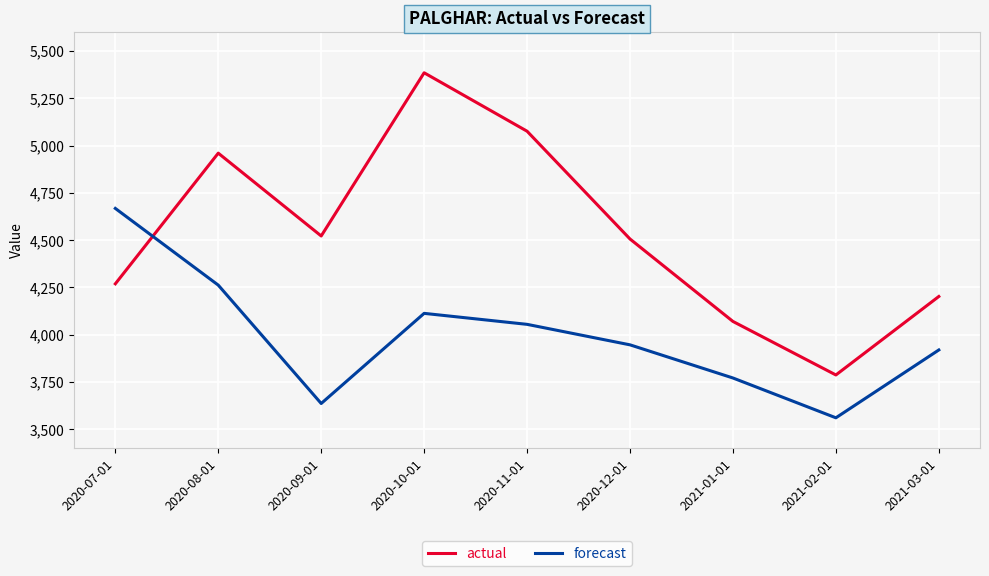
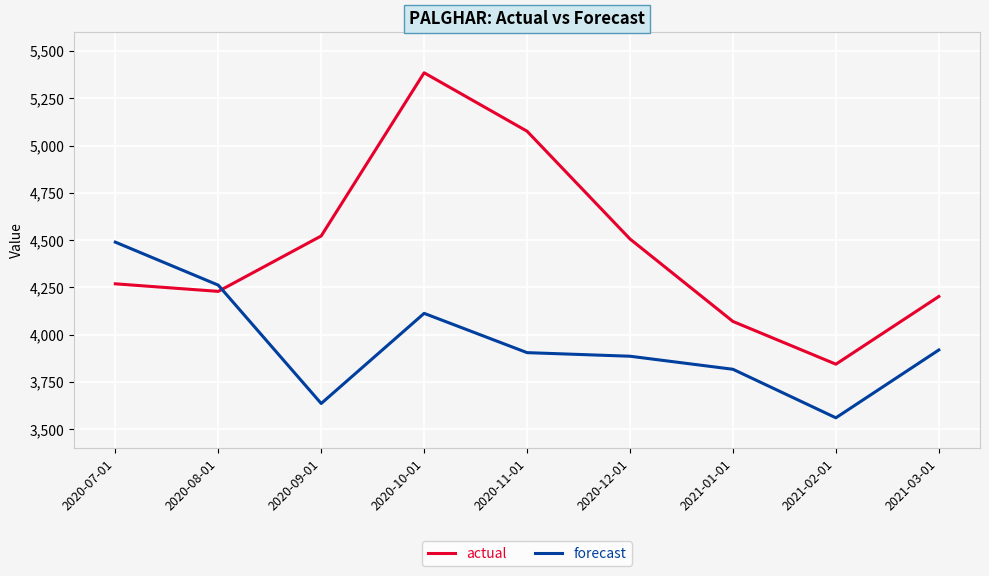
forecast, 2020-07-01: 4,670 -> 4,490
actual, 2020-08-01: 4,960 -> 4,230
forecast, 2020-11-01: 4,050 -> 3,910
forecast, 2020-12-01: 3,950 -> 3,890
forecast, 2021-01-01: 3,770 -> 3,820
actual, 2021-02-01: 3,790 -> 3,840
